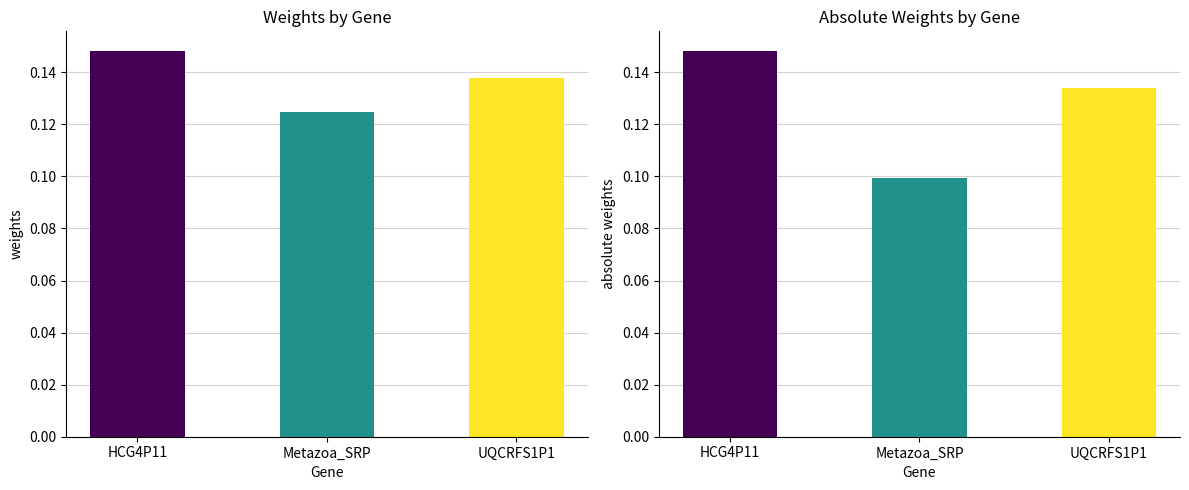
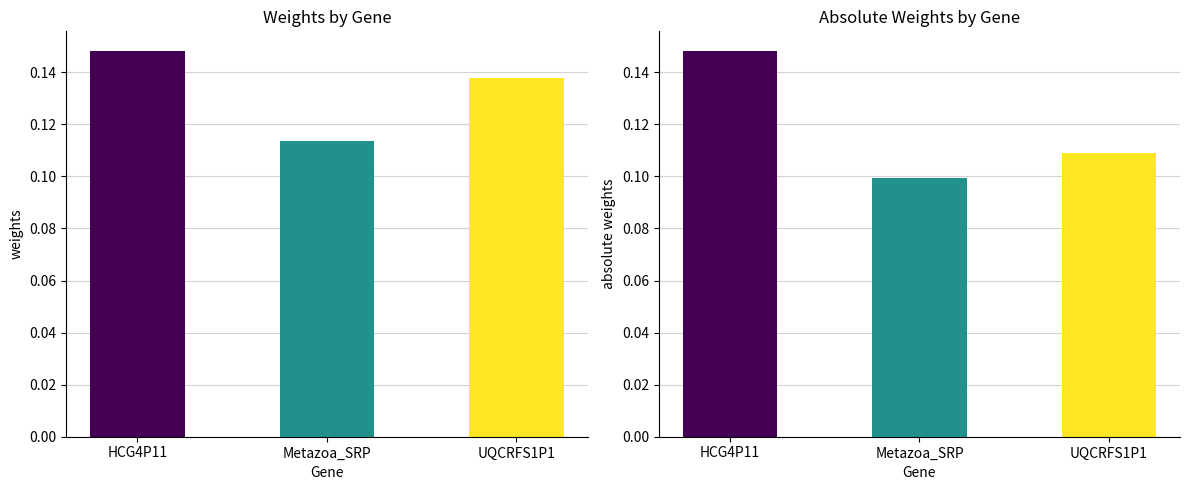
Weights by Gene, Metazoa_SRP: 0.125 -> 0.114
Absolute Weights by Gene, UQCRFS1P1: 0.134 -> 0.109
